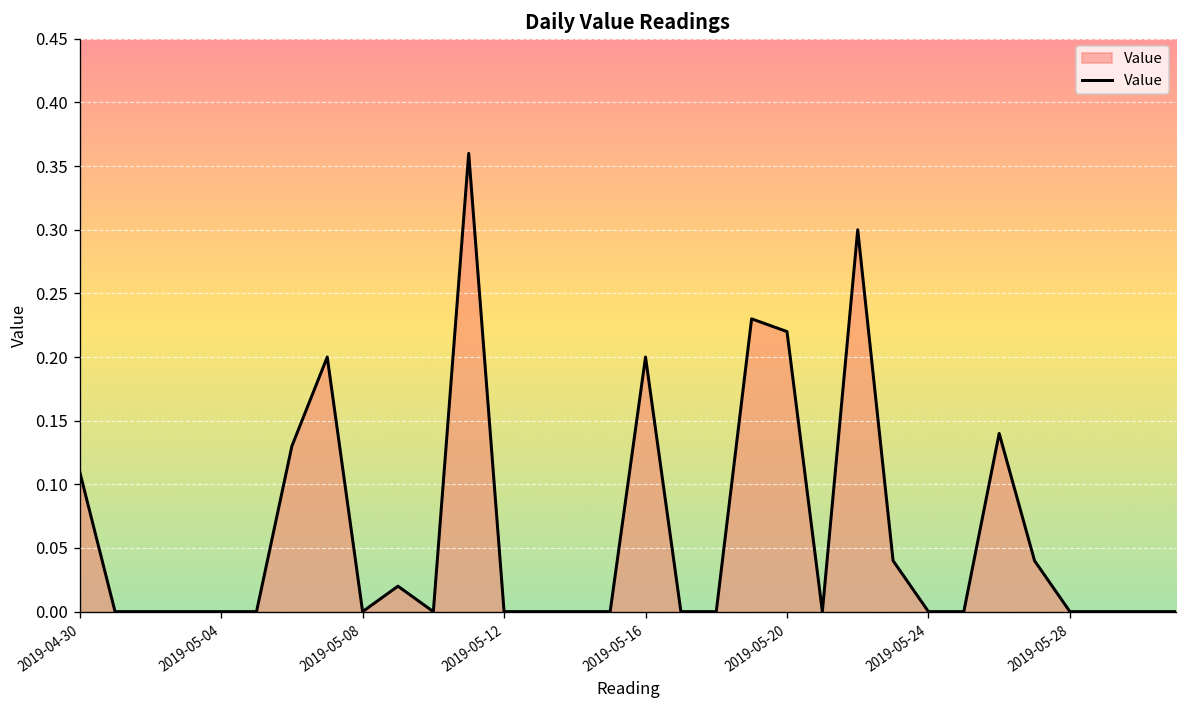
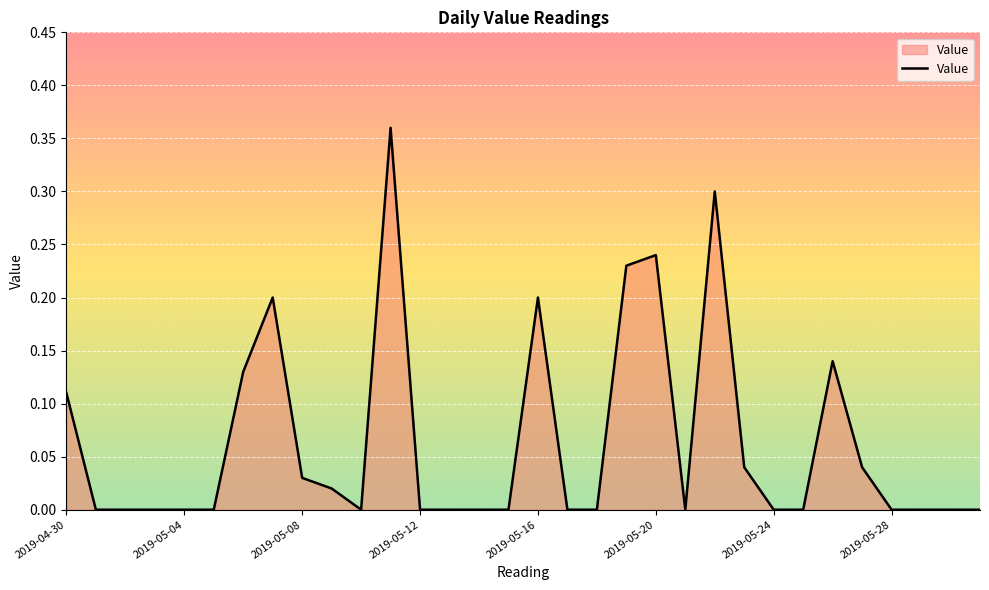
2019-05-08: 0.00 -> 0.03
2019-05-20: 0.22 -> 0.24
